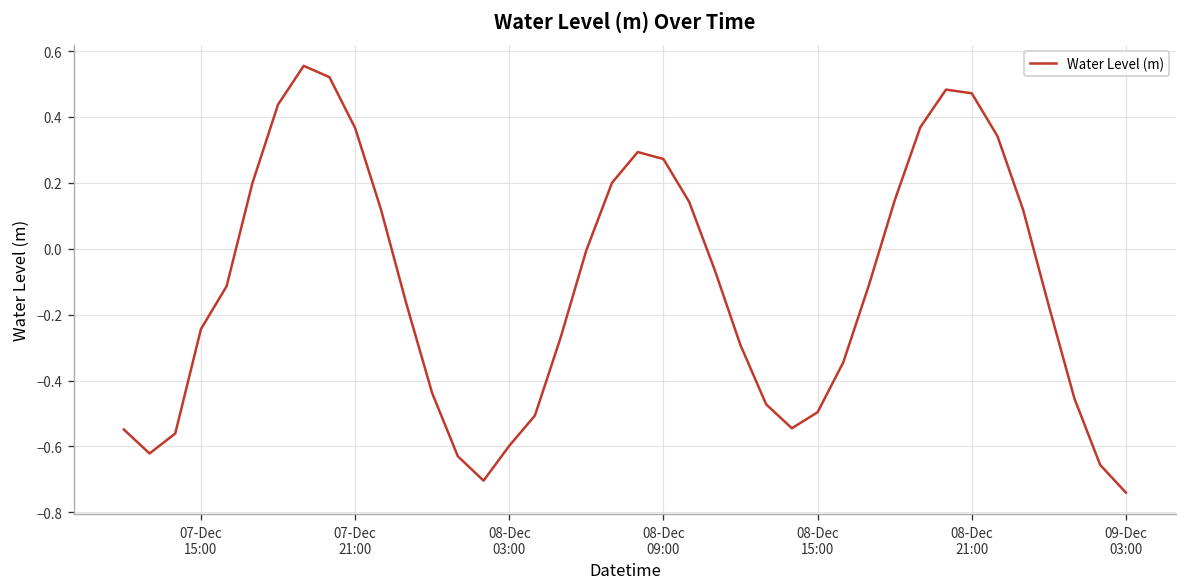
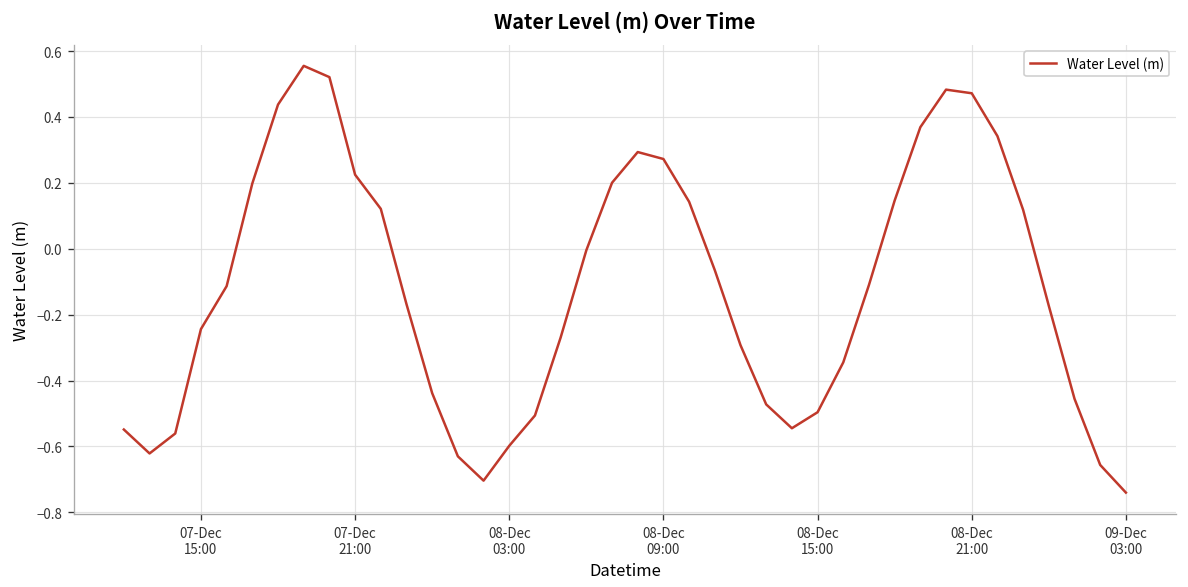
07-Dec 21:00: 0.37 -> 0.22
